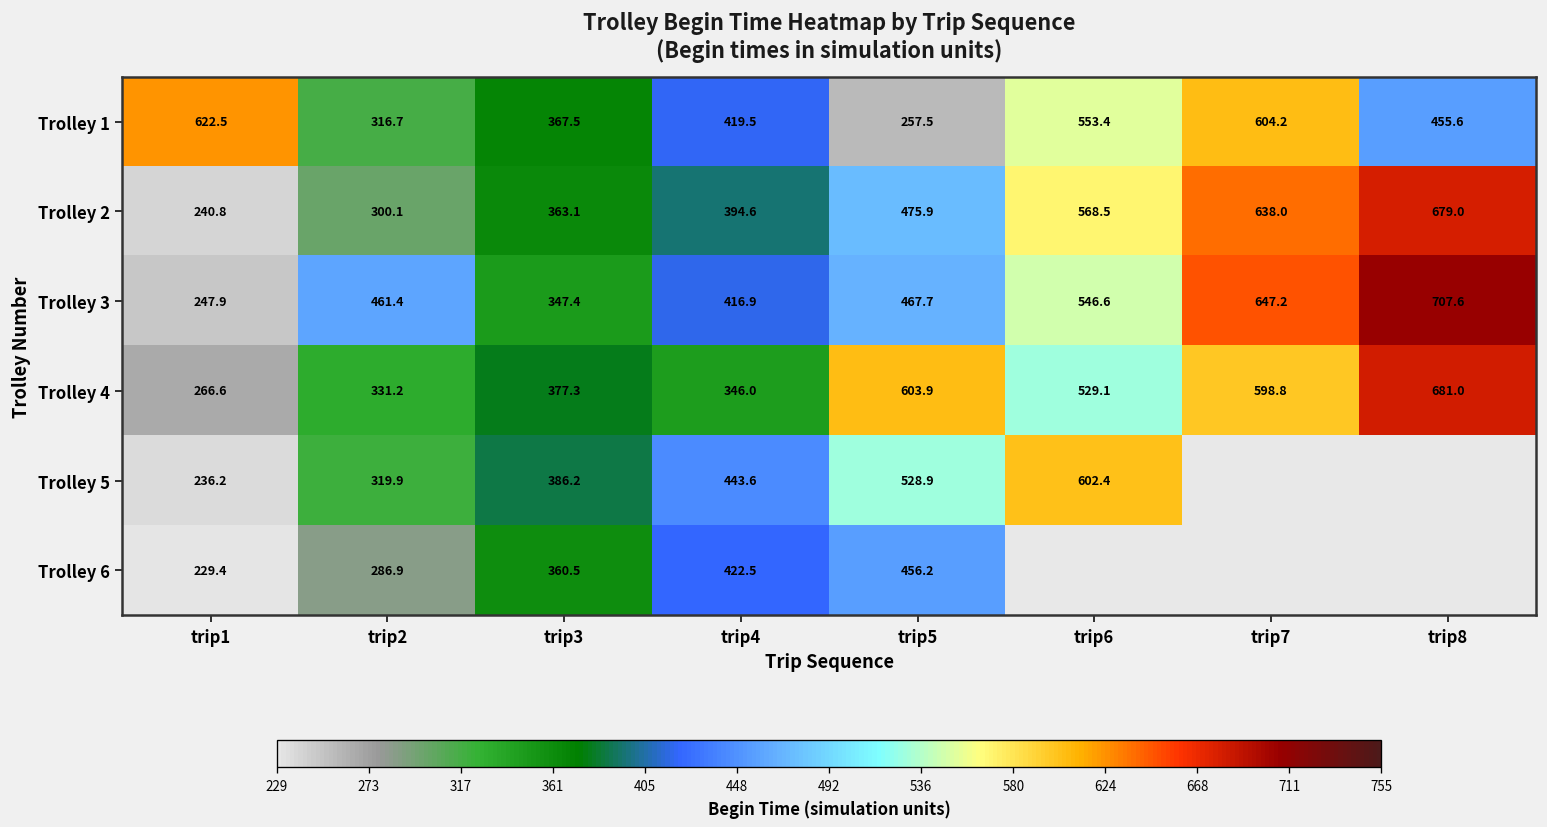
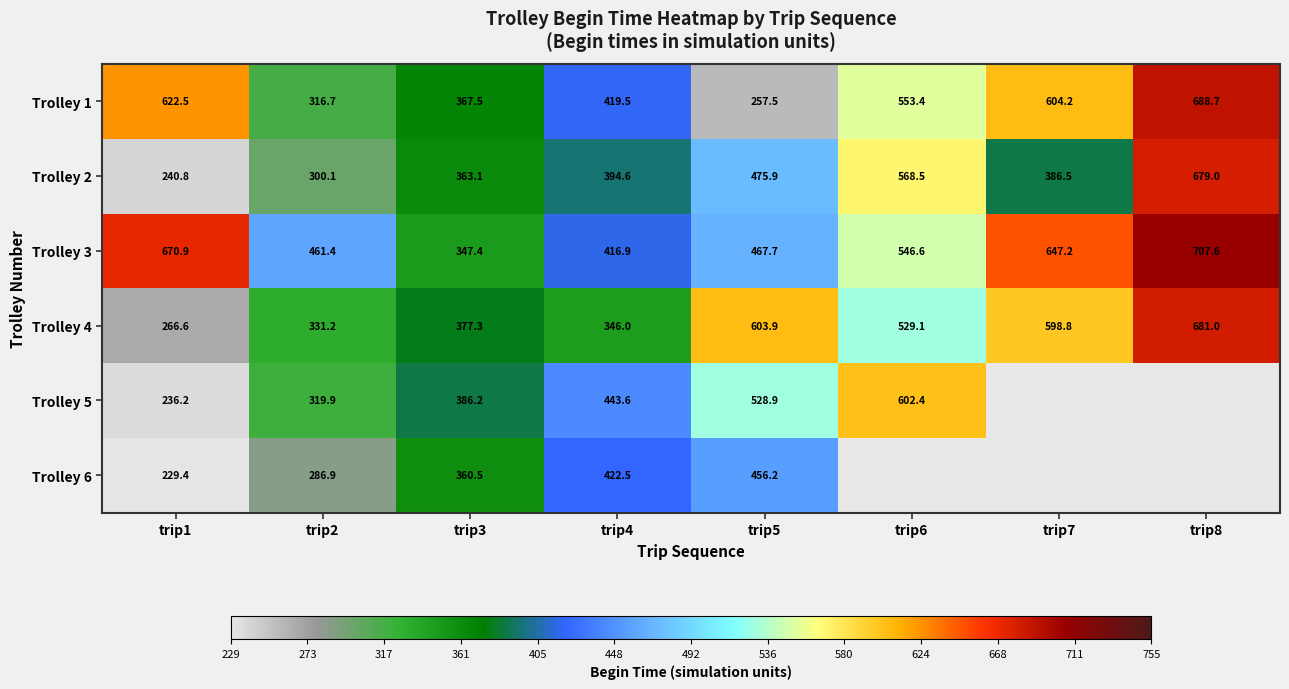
Trolley 1, trip8: 455.6 -> 688.7
Trolley 2, trip7: 638.0 -> 386.5
Trolley 3, trip1: 247.9 -> 670.9
